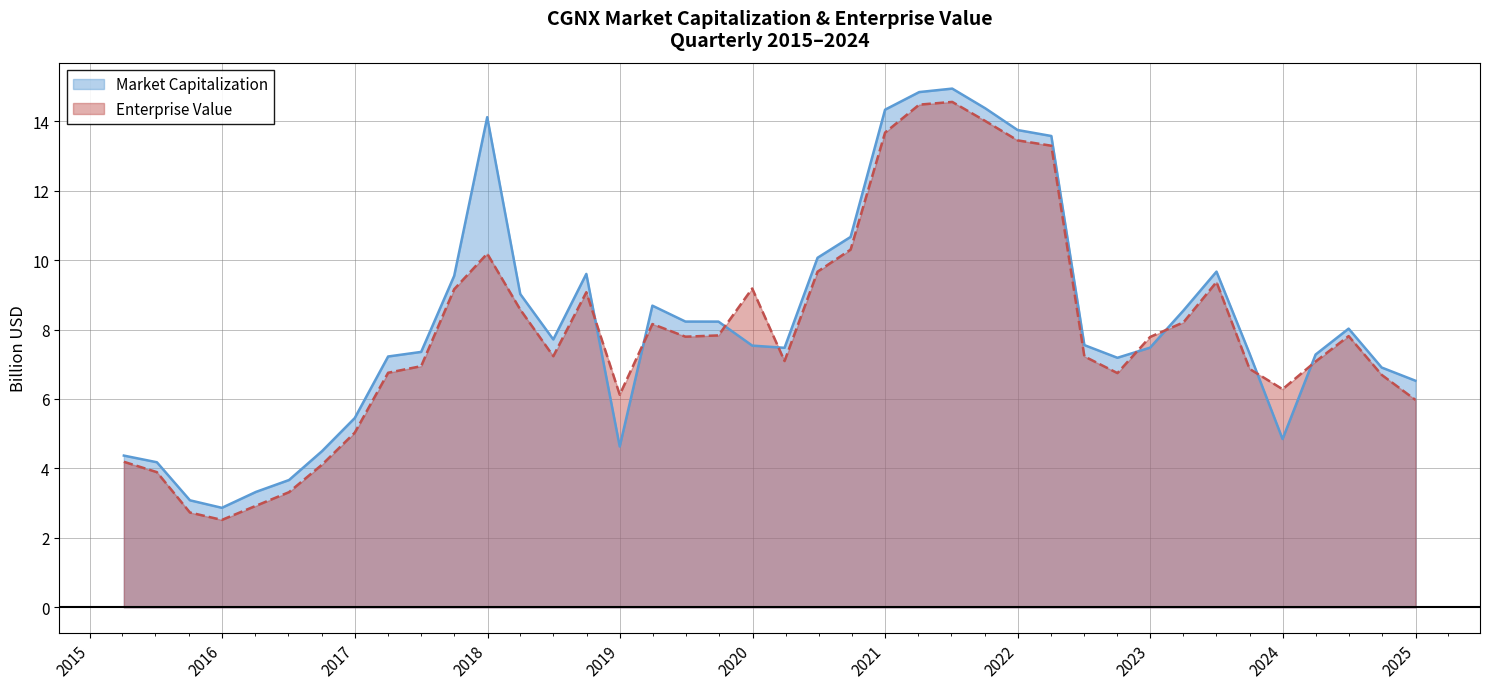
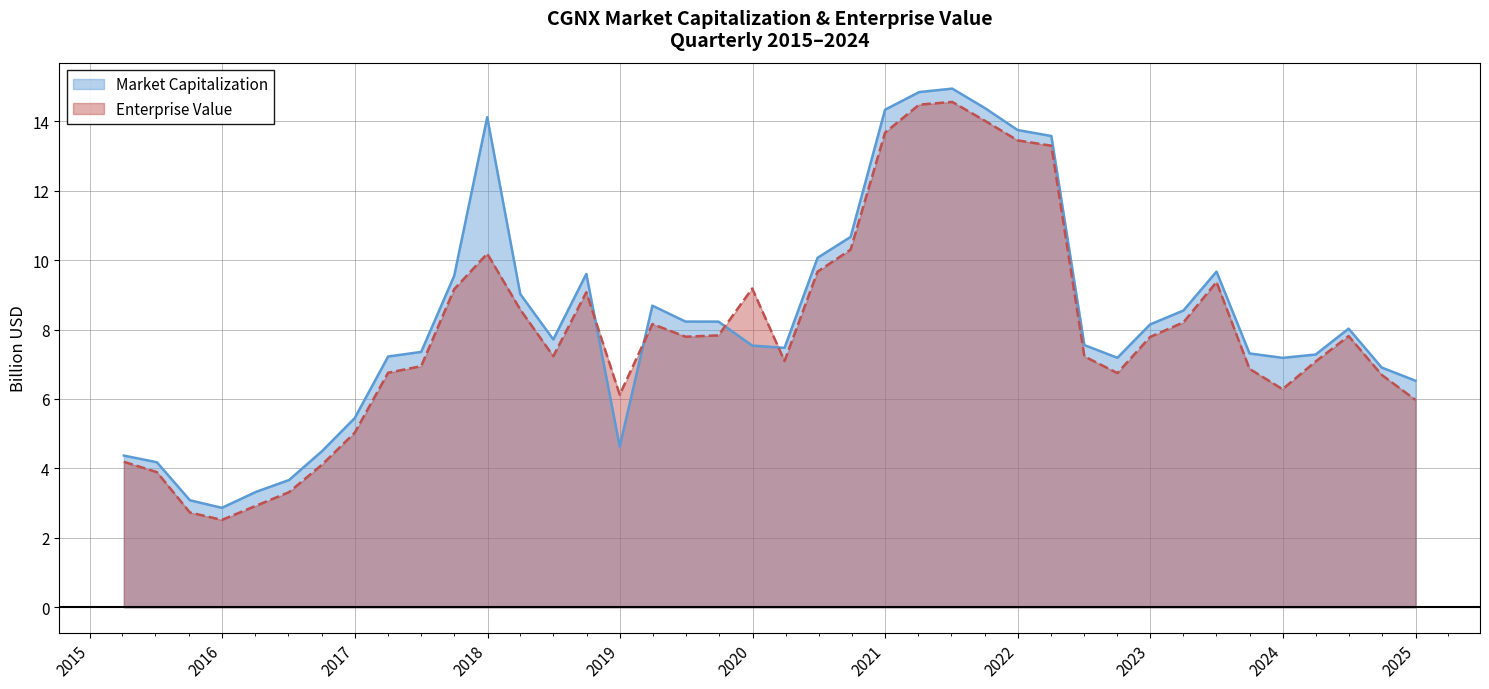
Market Capitalization, 2023: 7.5 -> 8.1
Market Capitalization, 2024: 4.8 -> 7.2
